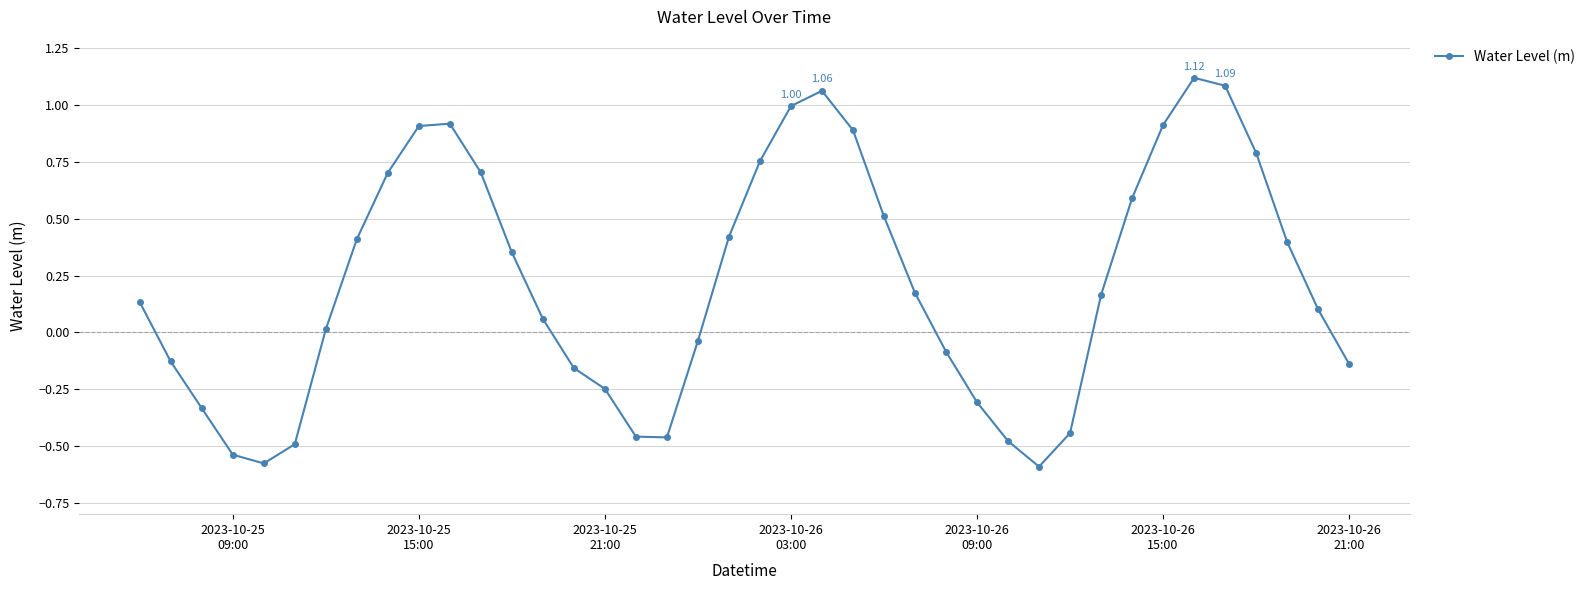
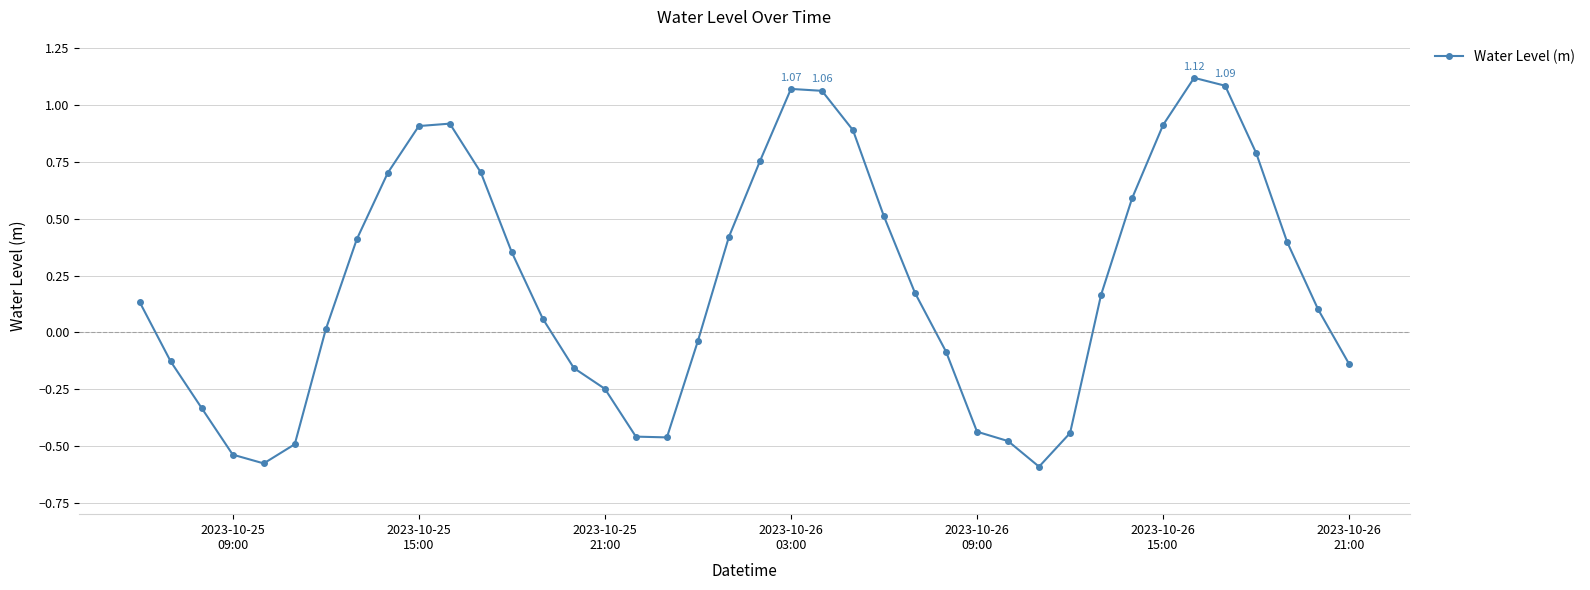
2023-10-26 03:00: 1.00 -> 1.07
2023-10-26 09:00: -0.31 -> -0.44
